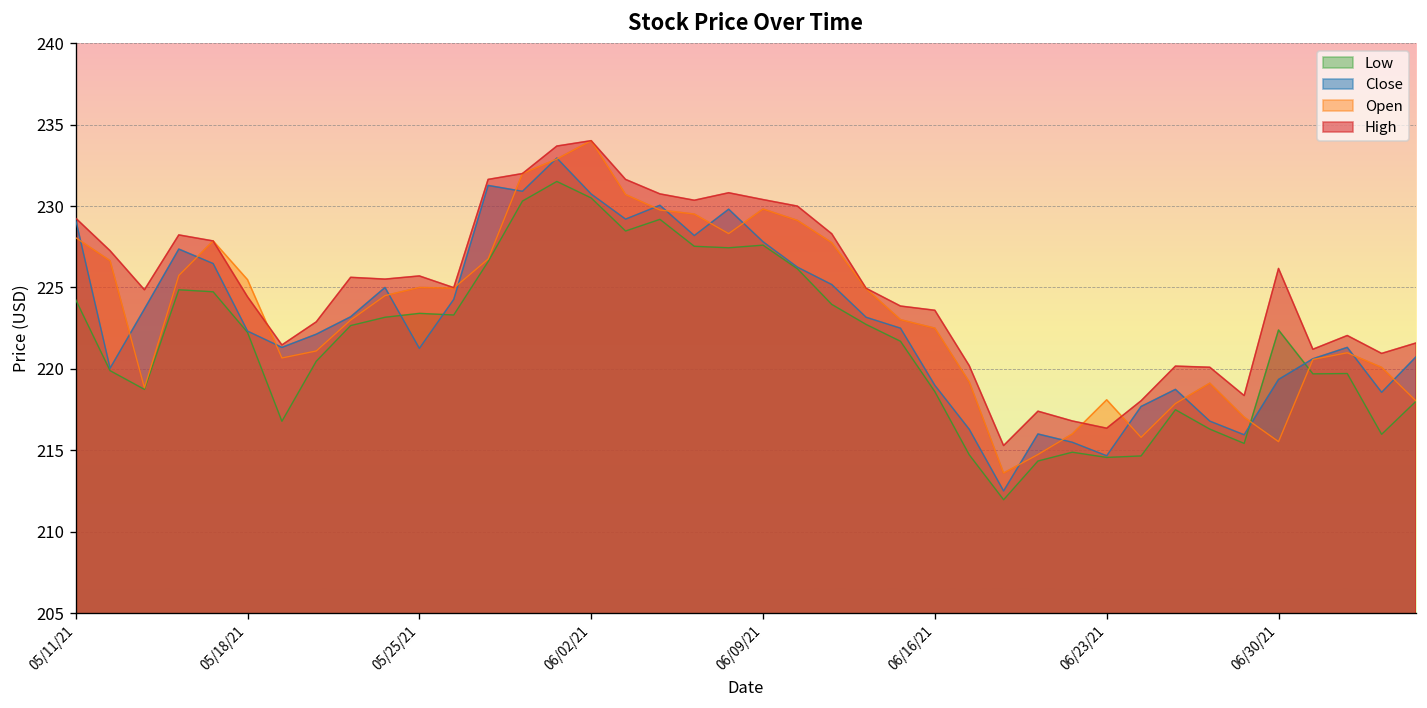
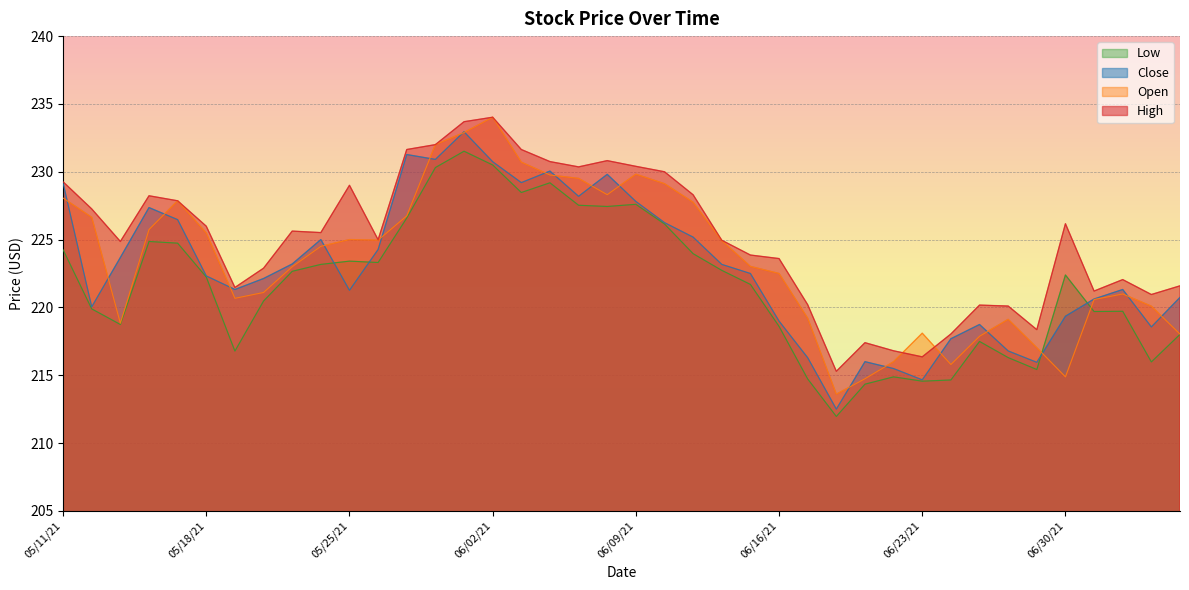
High, 05/18/21: 224.4 -> 226.0
High, 05/25/21: 225.7 -> 229.0
Open, 06/30/21: 215.5 -> 214.9
